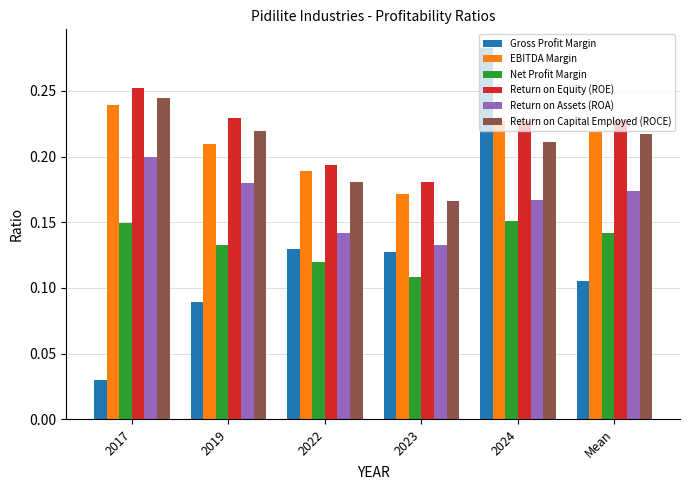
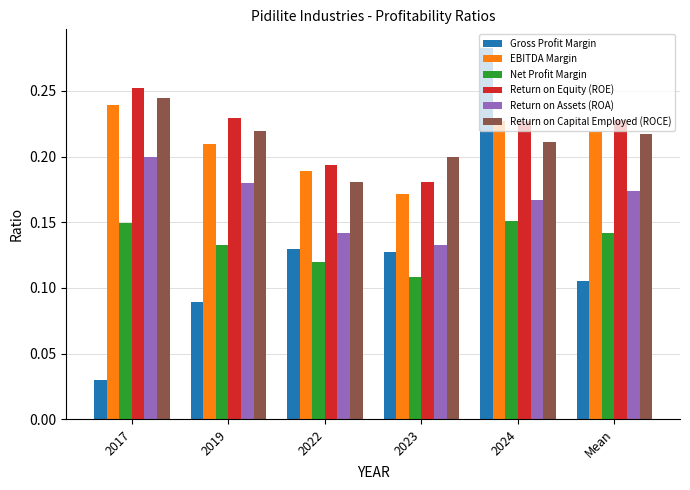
Return on Capital Employed (ROCE), 2023: 0.166 -> 0.200
